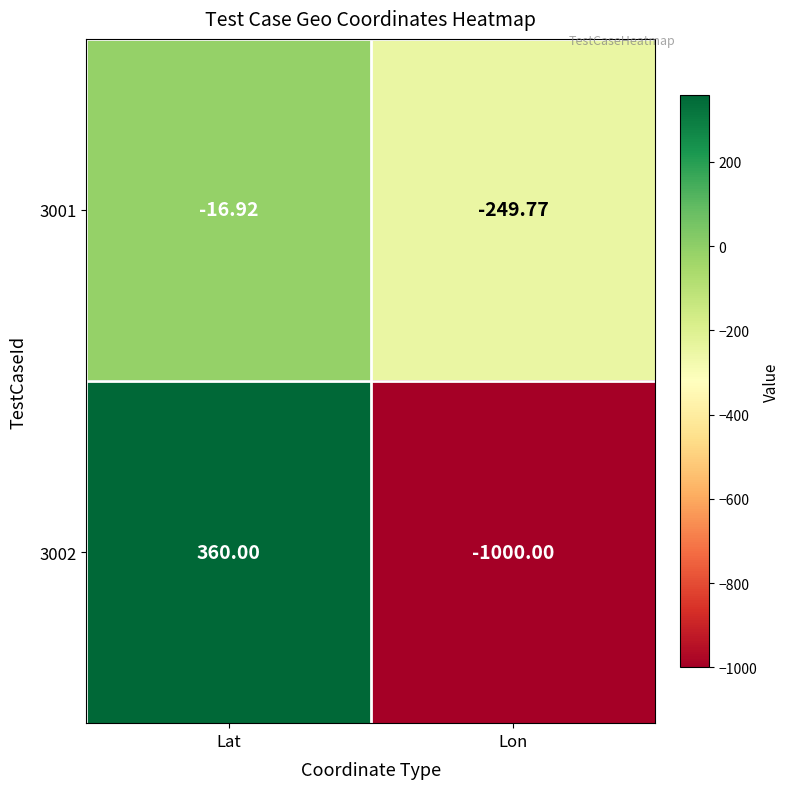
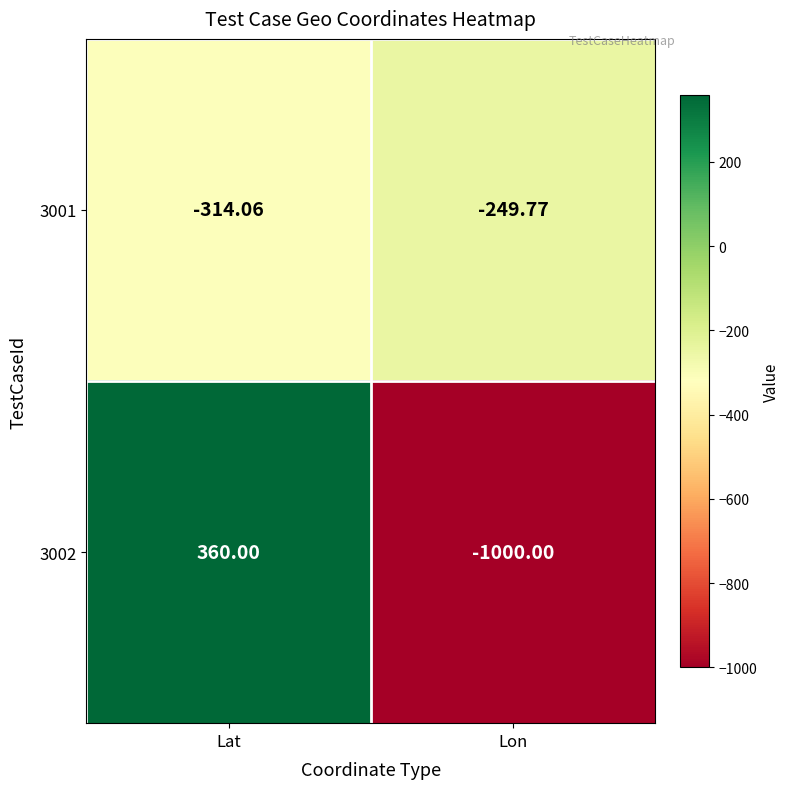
3001, Lat: -16.92 -> -314.06
